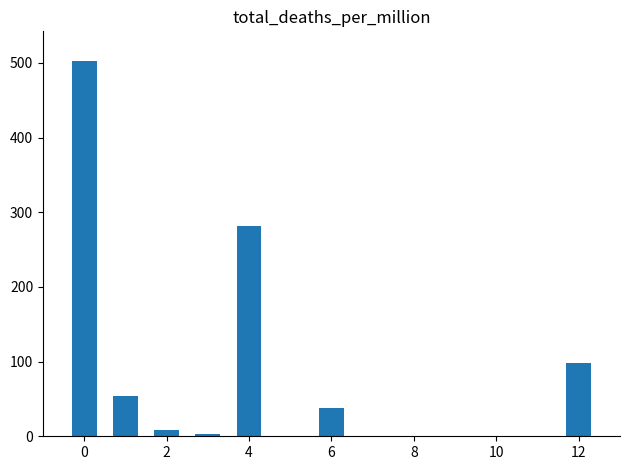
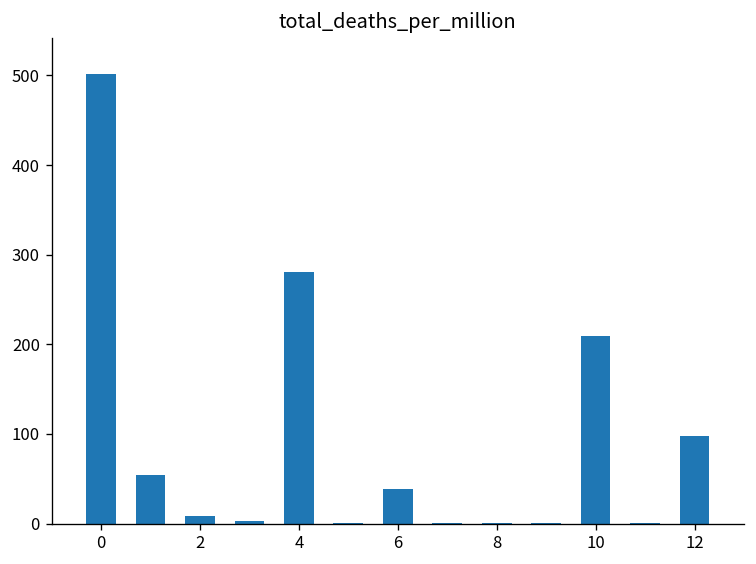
10: 0 -> 210
